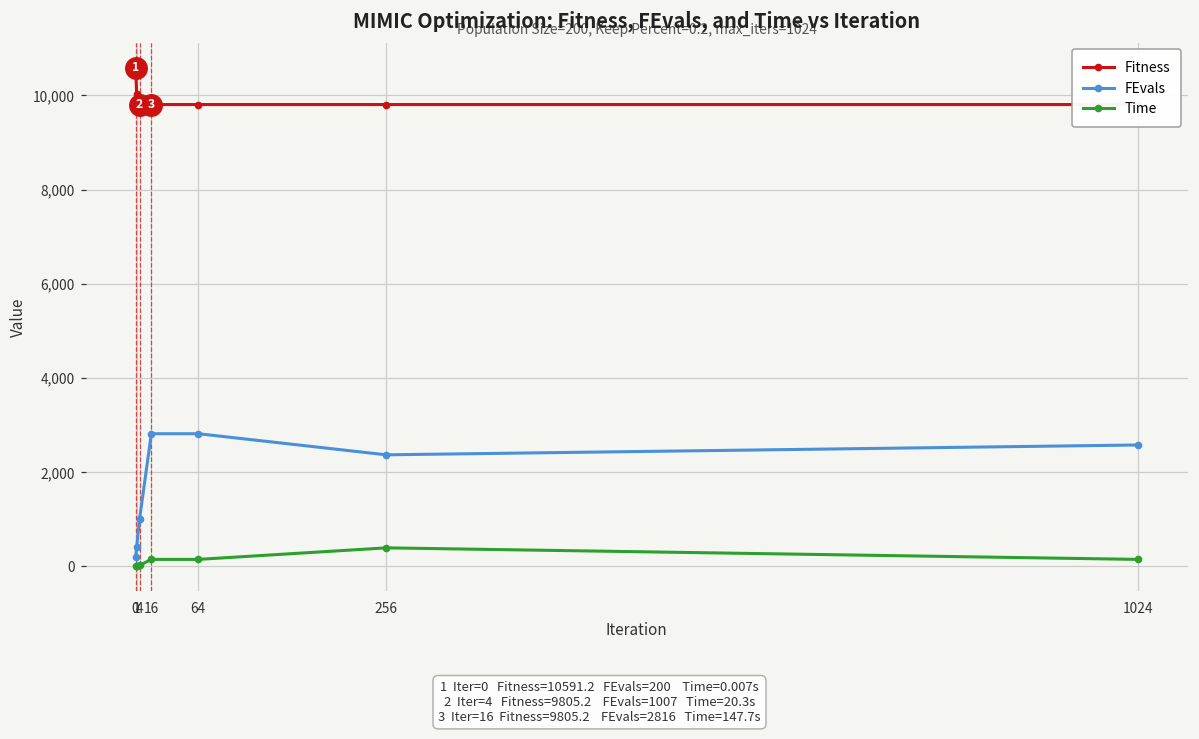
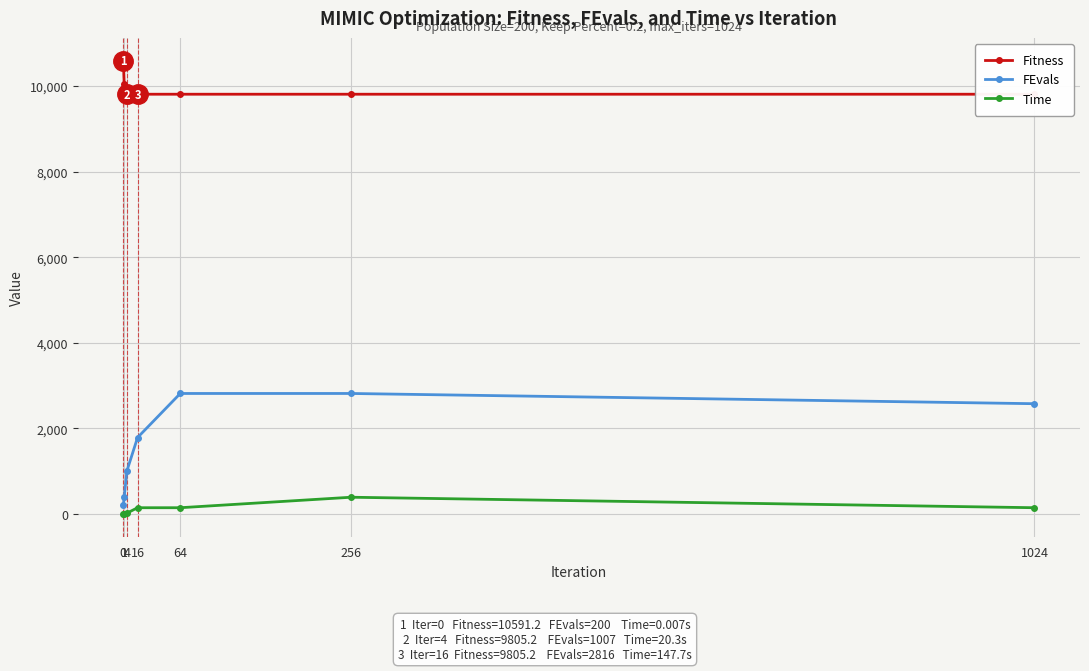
FEvals, 16: 2,800 -> 1,800
FEvals, 256: 2,400 -> 2,800
